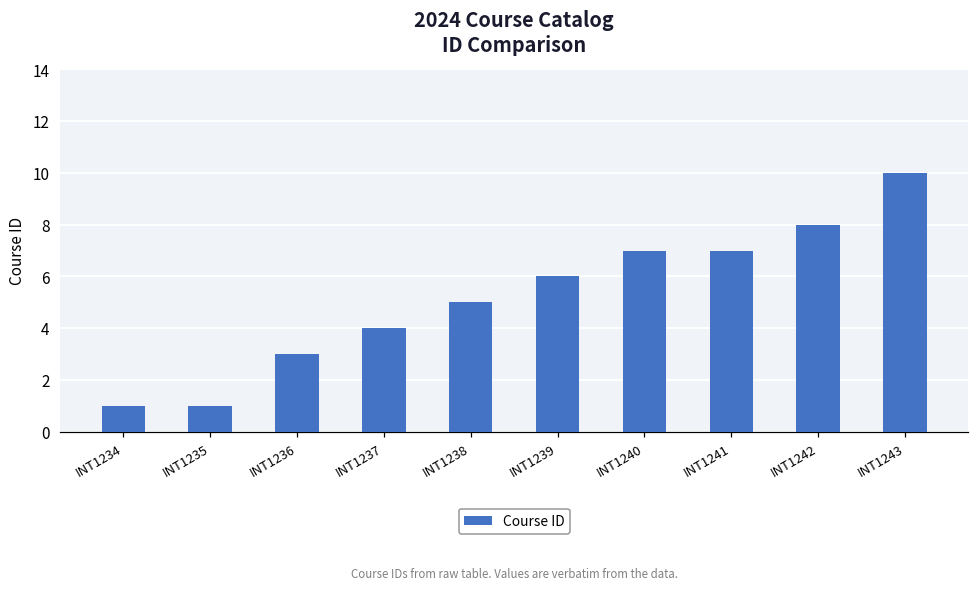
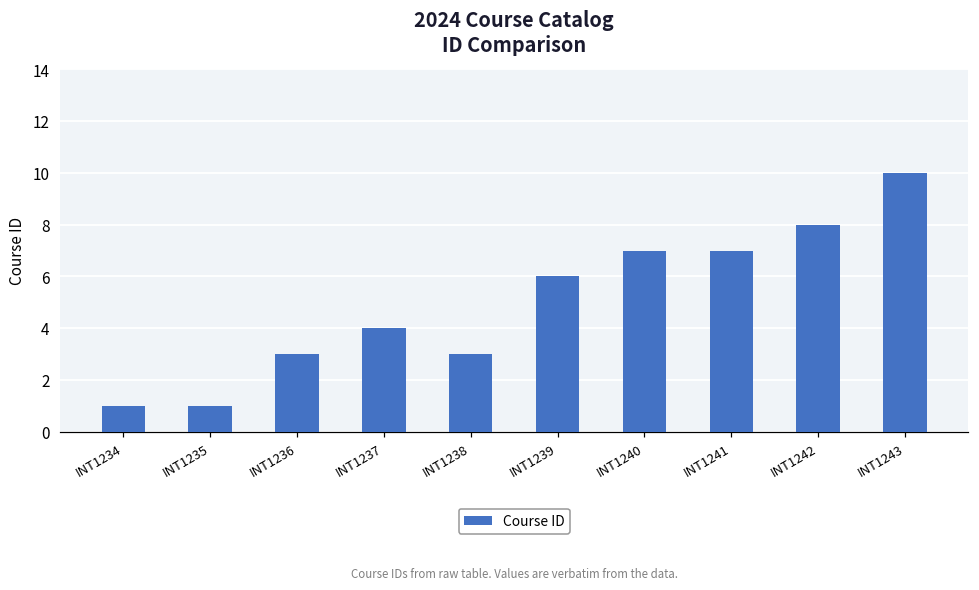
INT1238: 5 -> 3
